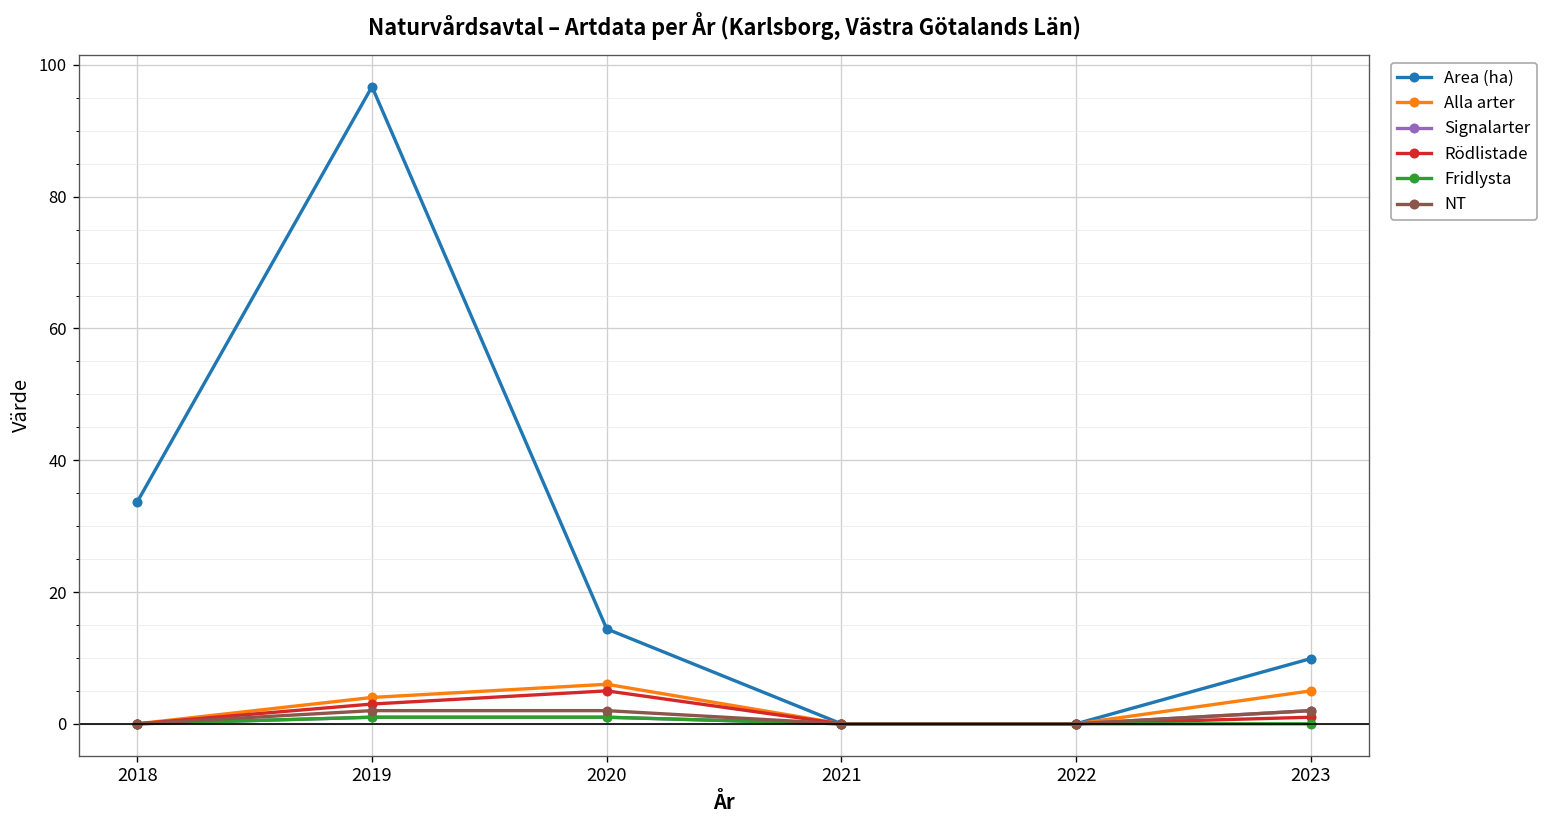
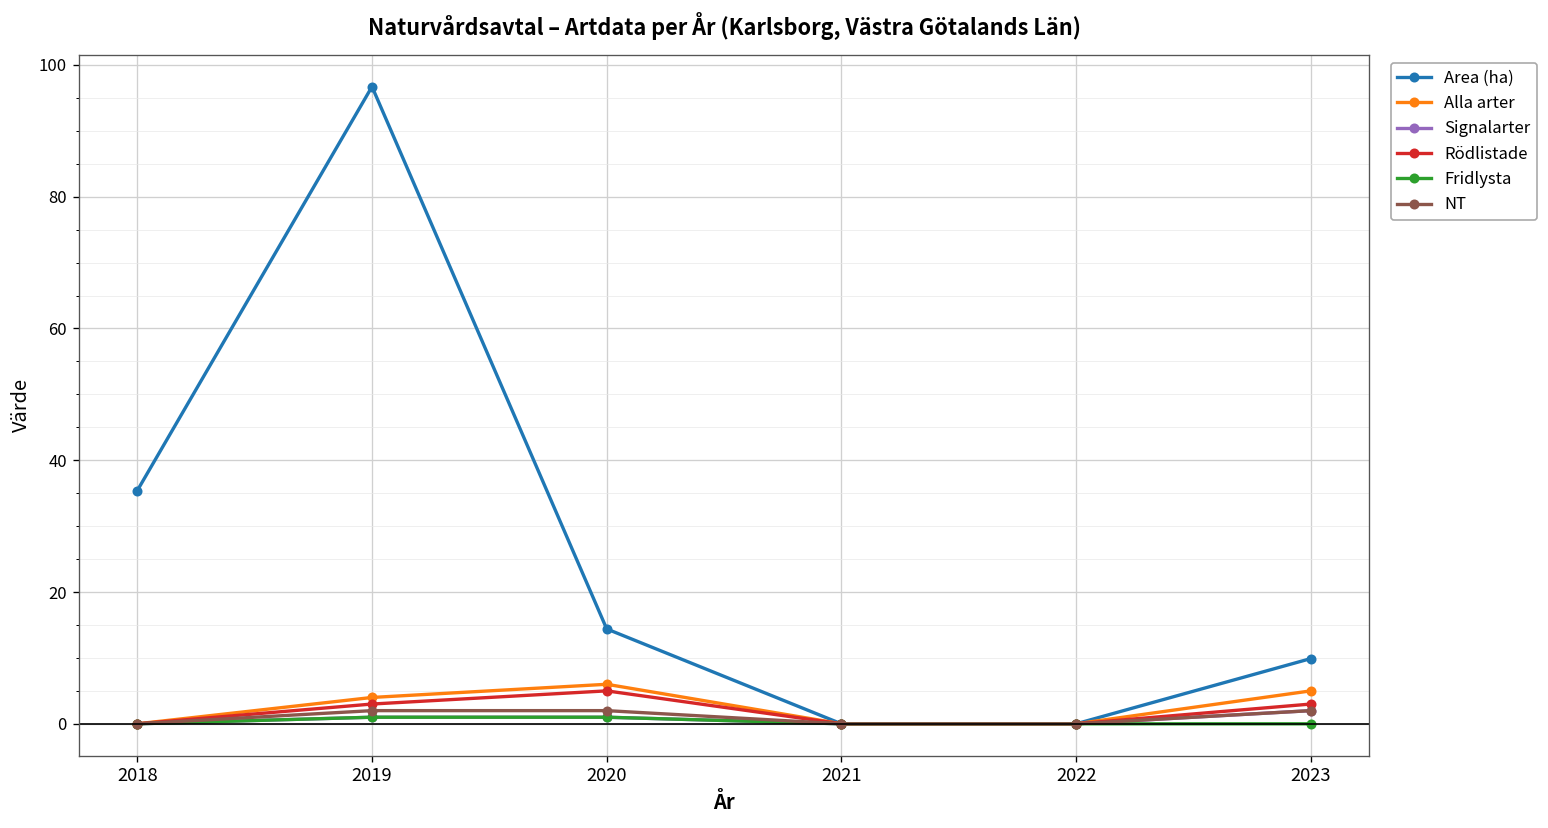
Area (ha), 2018: 34 -> 35
Rödlistade, 2023: 1 -> 3
